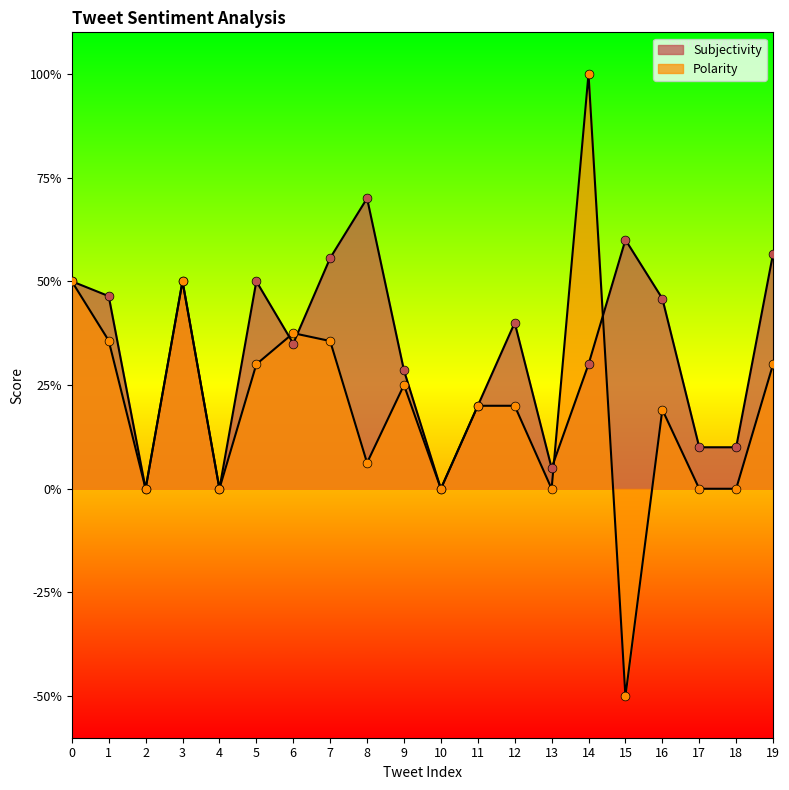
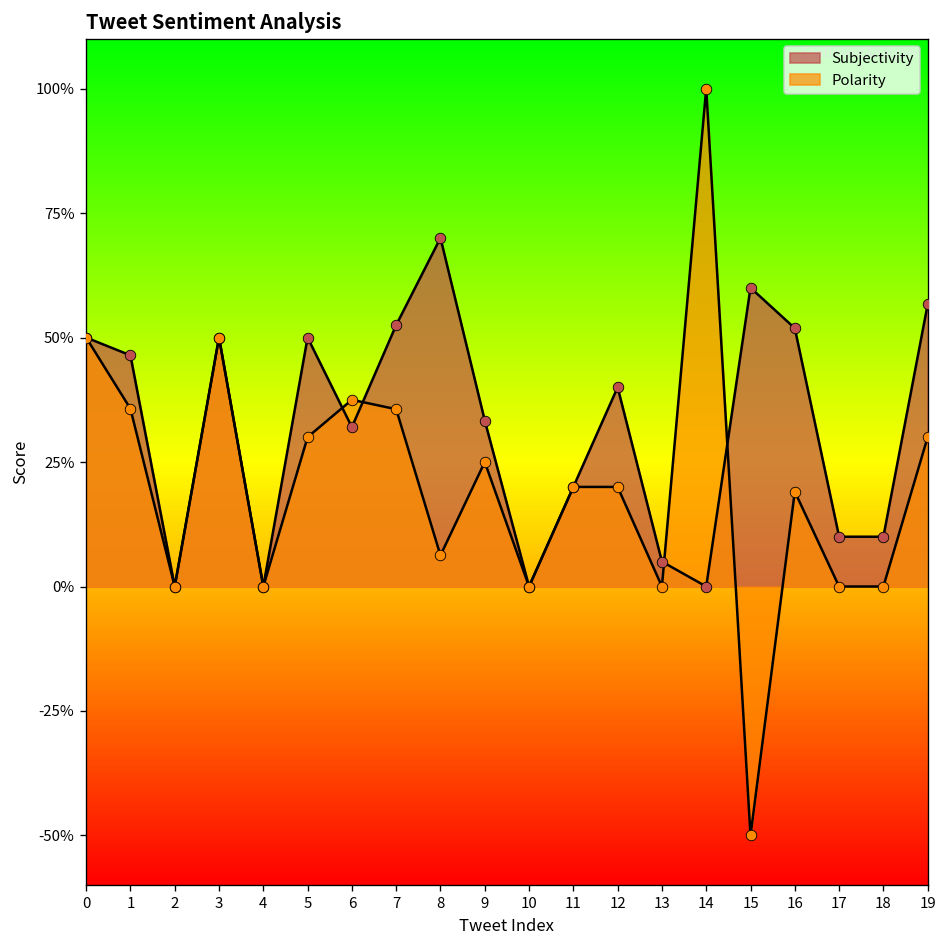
Subjectivity, 6: 35% -> 32%
Subjectivity, 7: 56% -> 53%
Subjectivity, 9: 29% -> 33%
Subjectivity, 14: 30% -> 0%
Subjectivity, 16: 46% -> 52%
